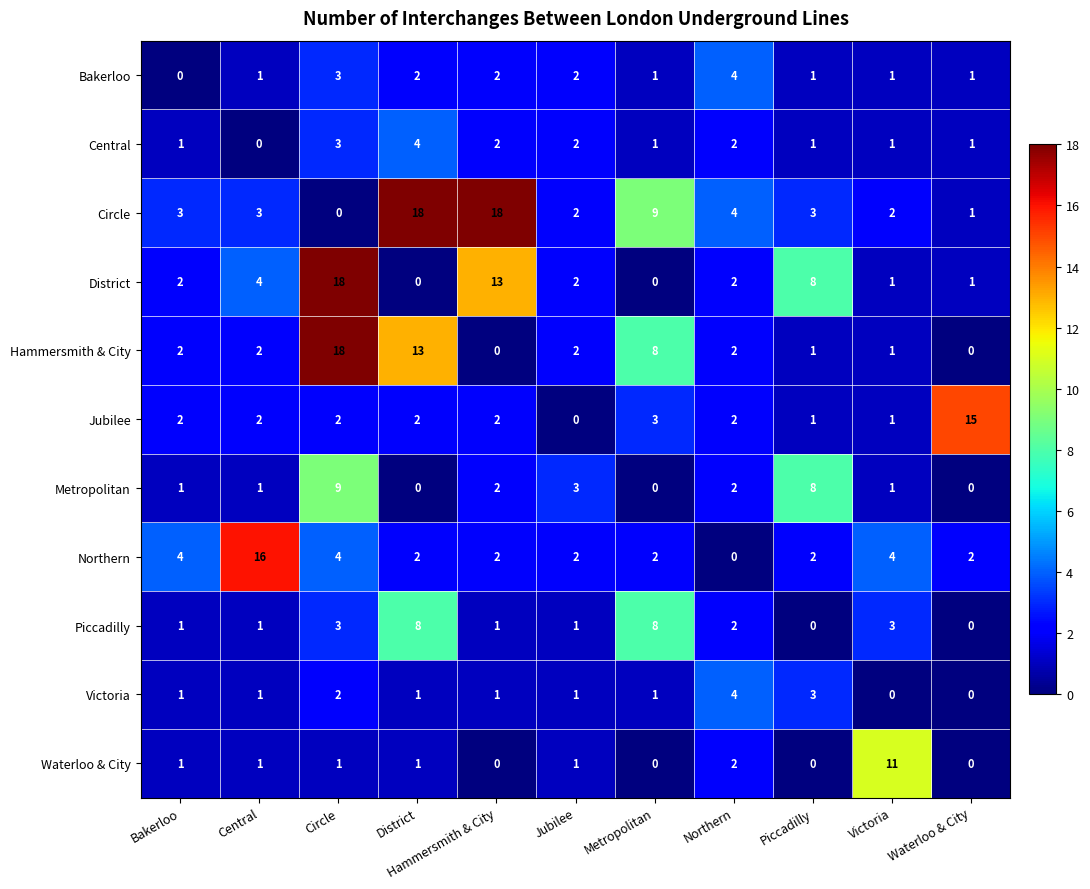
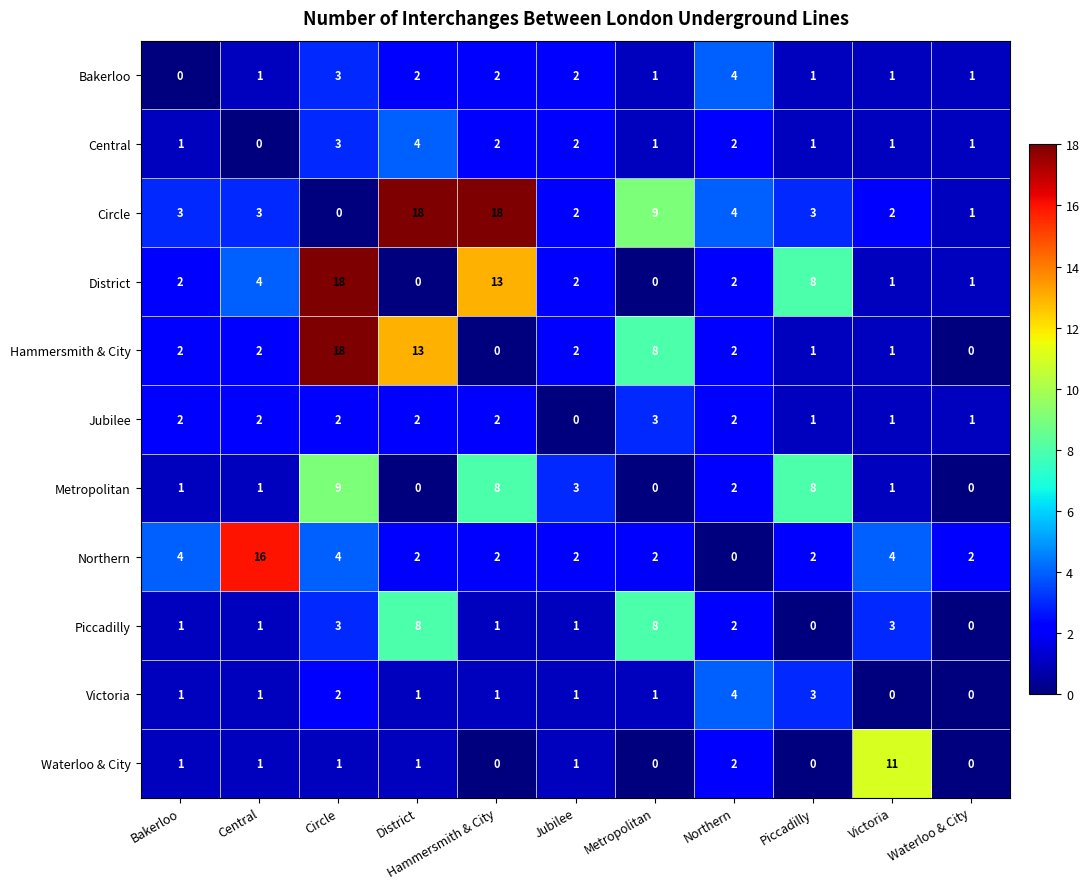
Jubilee, Waterloo & City: 15 -> 1
Metropolitan, Hammersmith & City: 2 -> 8
